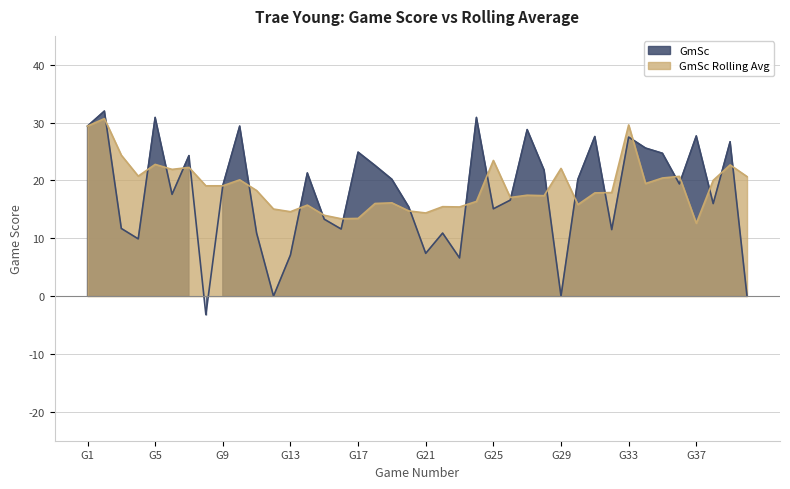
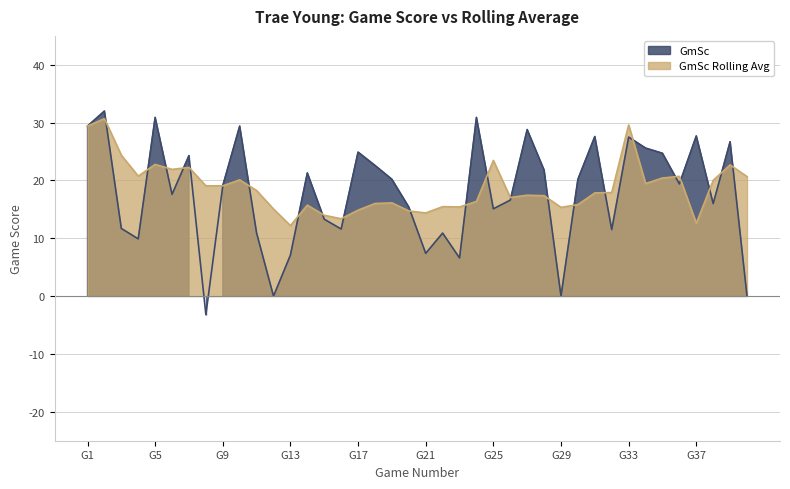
GmSc Rolling Avg, G13: 15 -> 12
GmSc Rolling Avg, G17: 13 -> 15
GmSc Rolling Avg, G29: 22 -> 15
